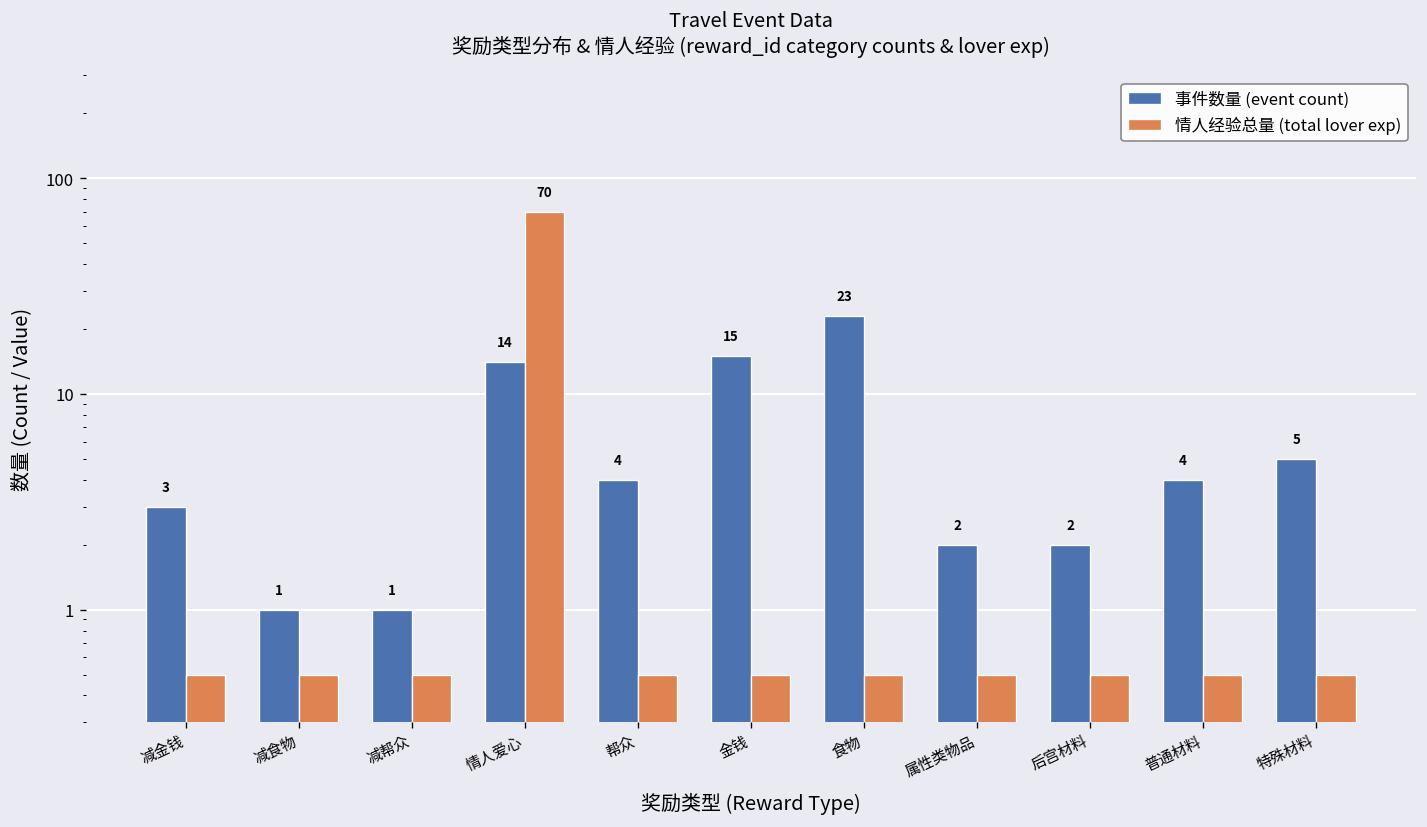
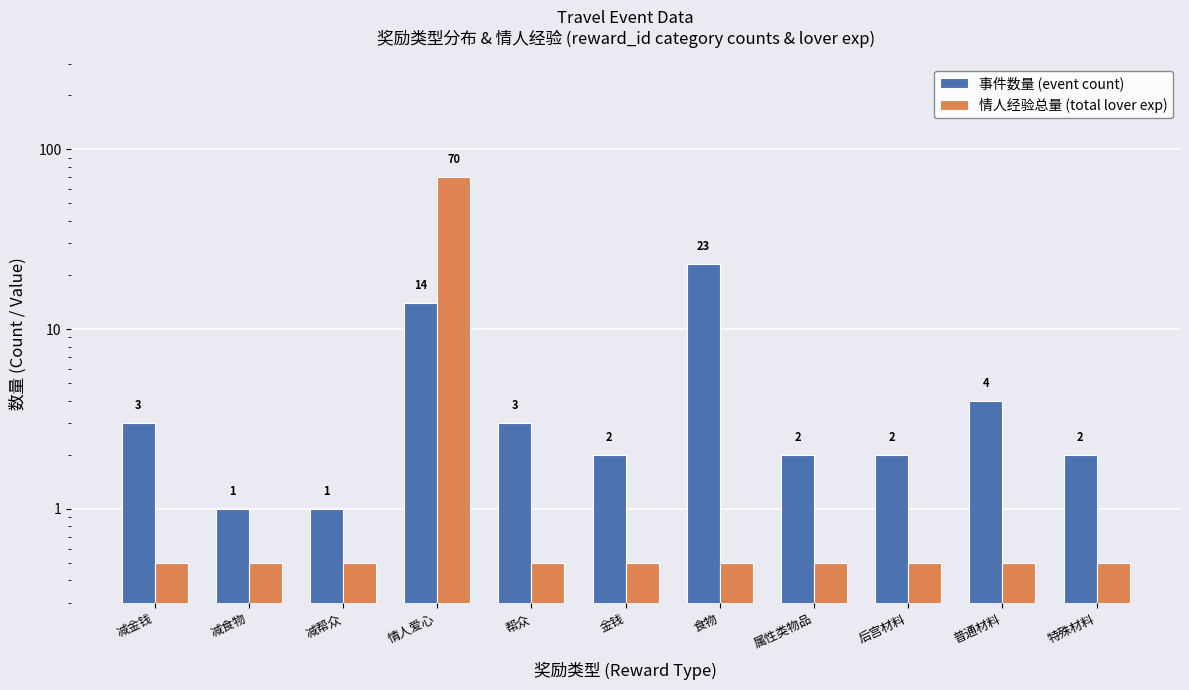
事件数量 (event count), 帮众: 4 -> 3
事件数量 (event count), 金钱: 15 -> 2
事件数量 (event count), 特殊材料: 5 -> 2
